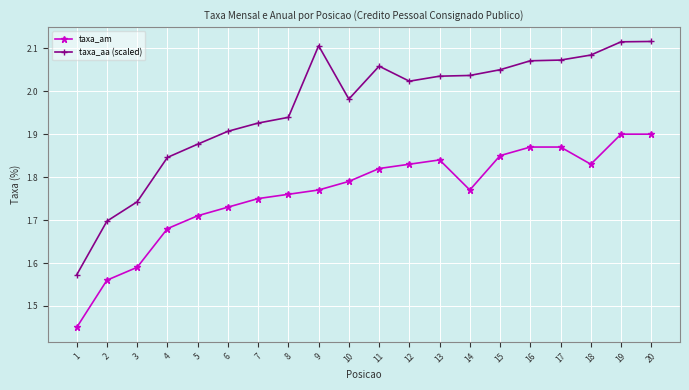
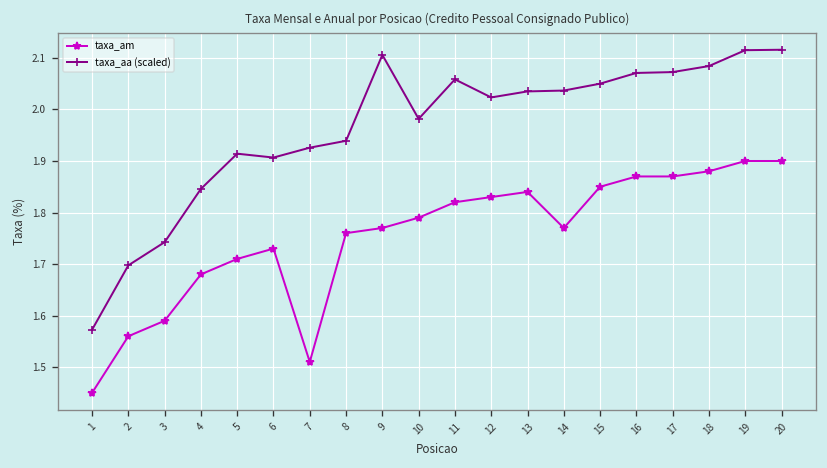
taxa_aa (scaled), 5: 1.88 -> 1.91
taxa_am, 7: 1.75 -> 1.51
taxa_am, 18: 1.83 -> 1.88
